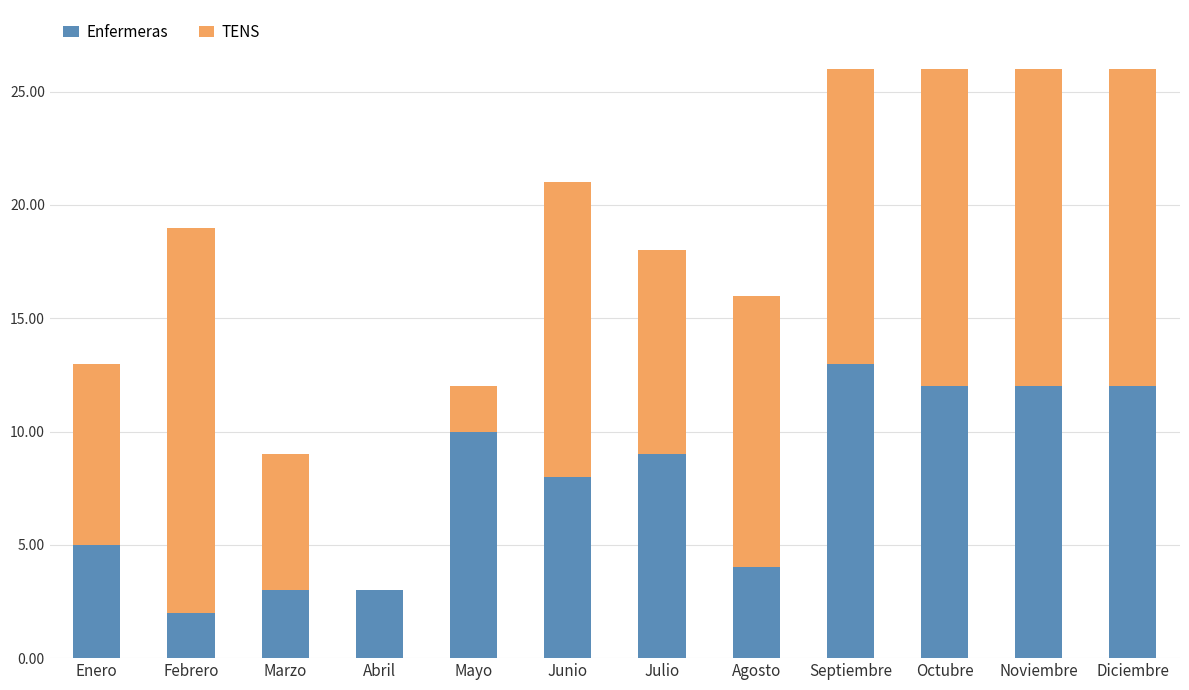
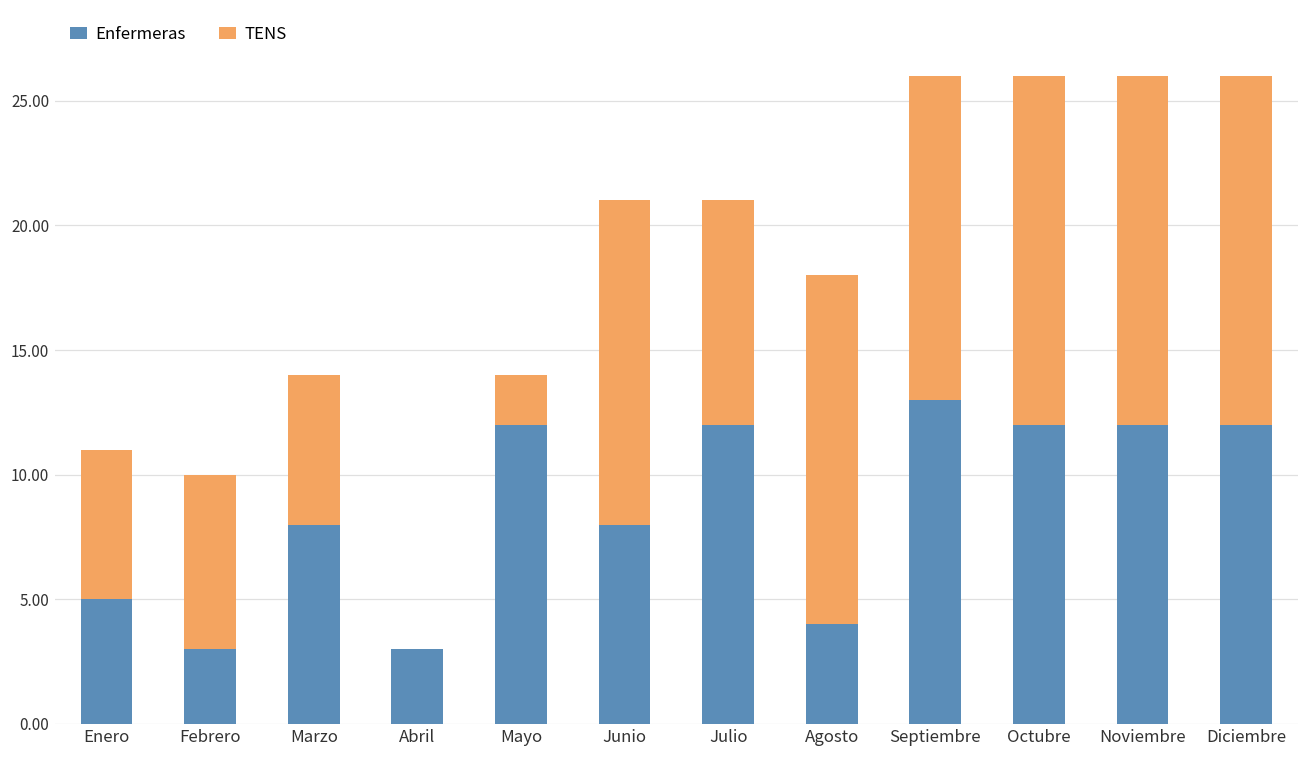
TENS, Enero: 8 -> 6
Enfermeras, Febrero: 2 -> 3
TENS, Febrero: 17 -> 7
Enfermeras, Marzo: 3 -> 8
Enfermeras, Mayo: 10 -> 12
Enfermeras, Julio: 9 -> 12
TENS, Agosto: 12 -> 14
